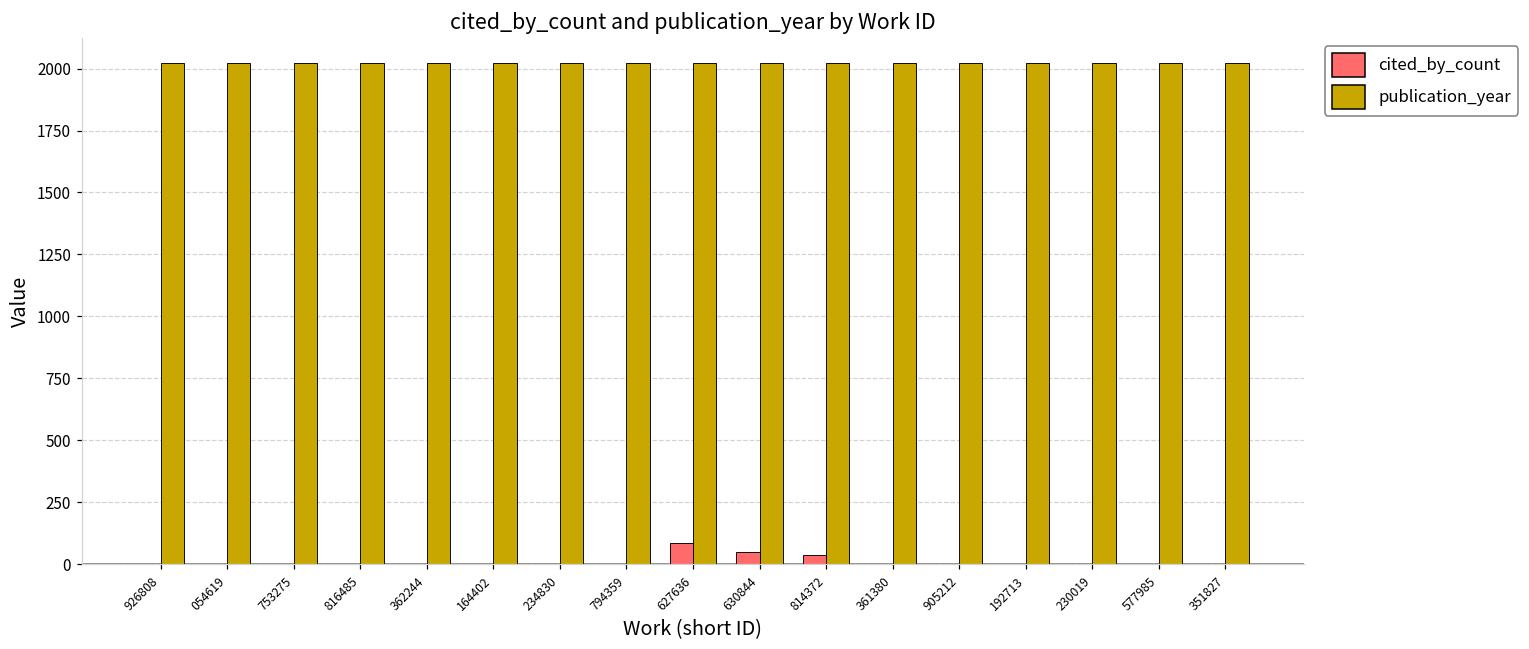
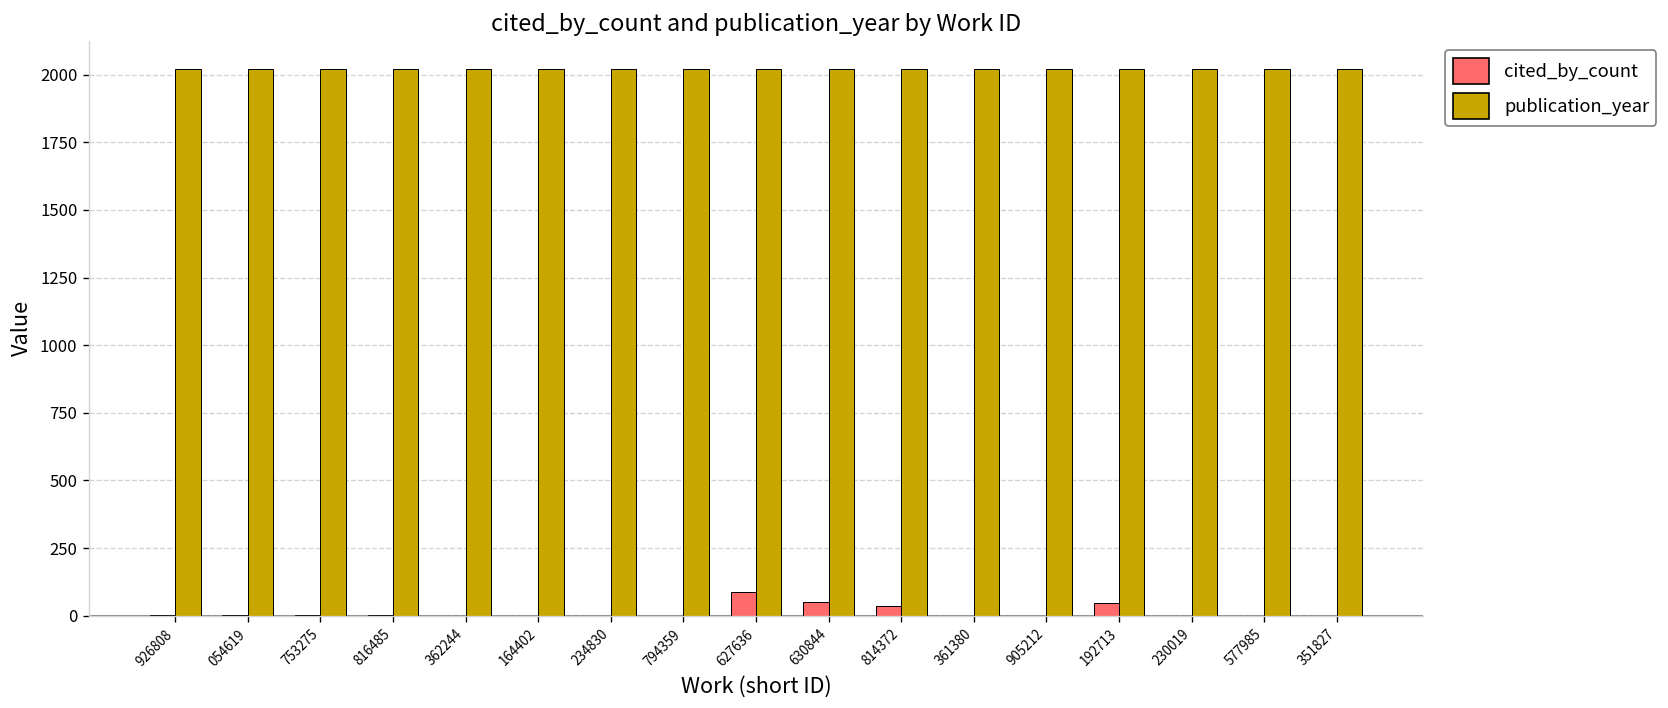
cited_by_count, 192713: 0 -> 50
